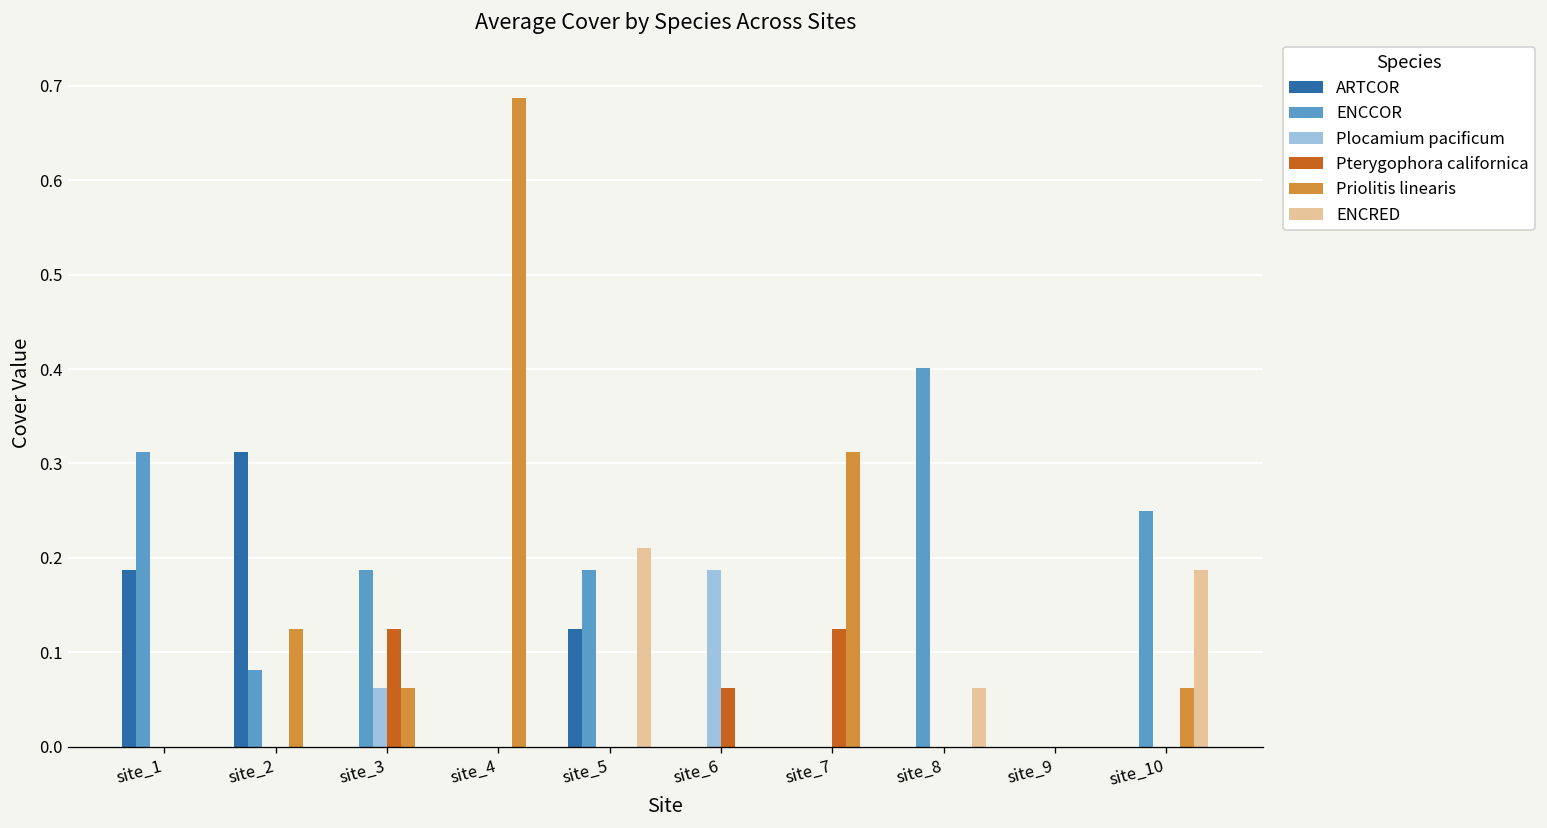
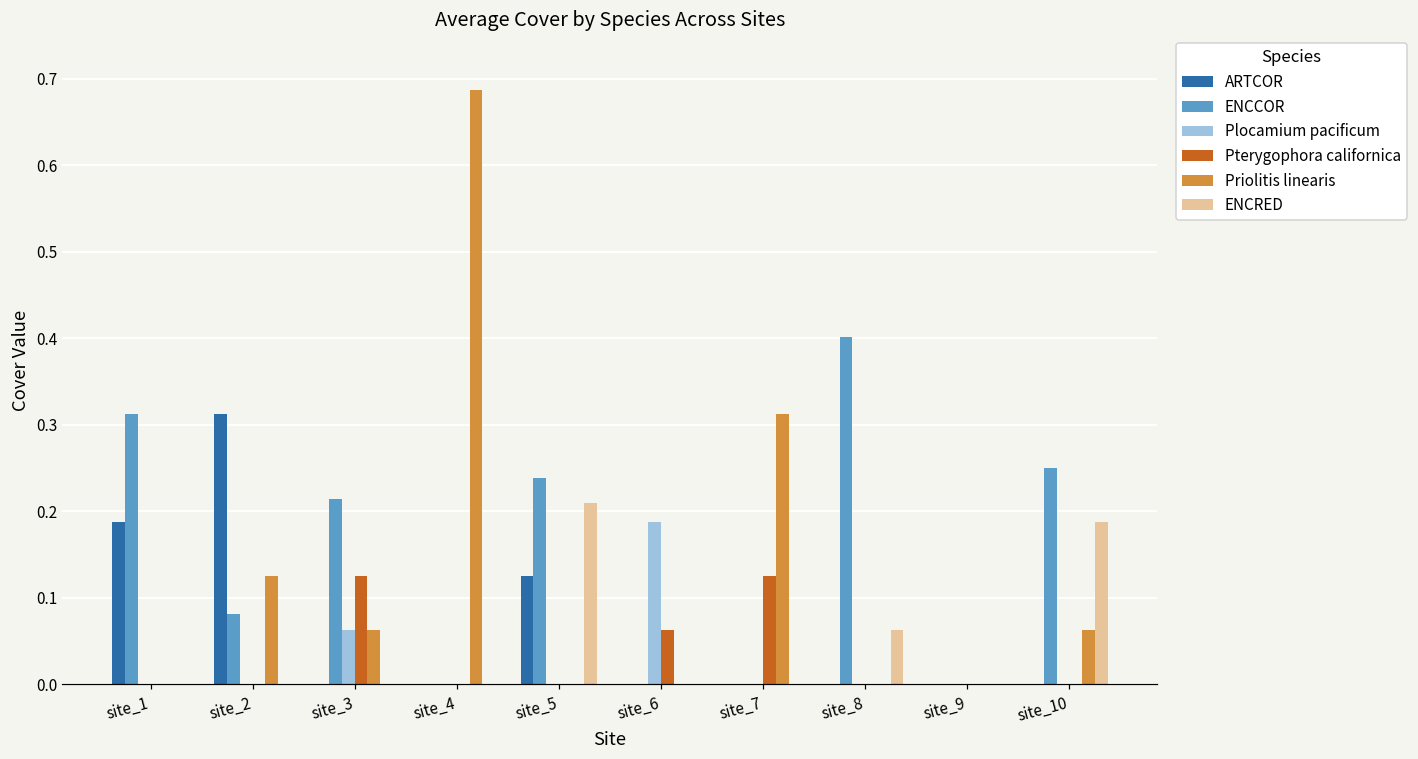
ENCCOR, site_3: 0.19 -> 0.21
ENCCOR, site_5: 0.19 -> 0.24
